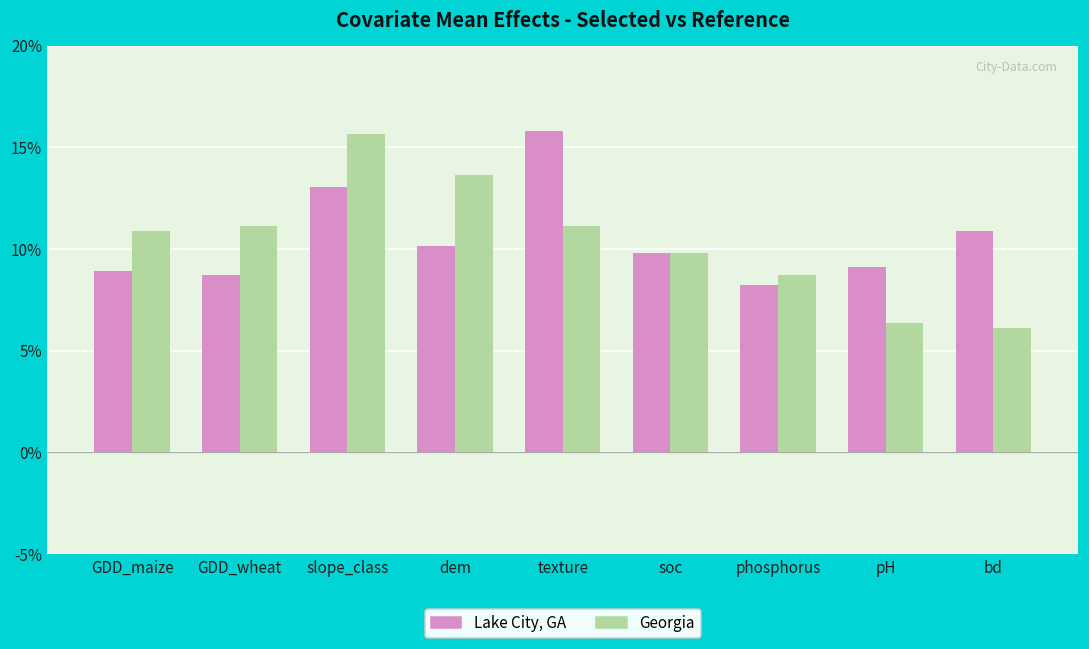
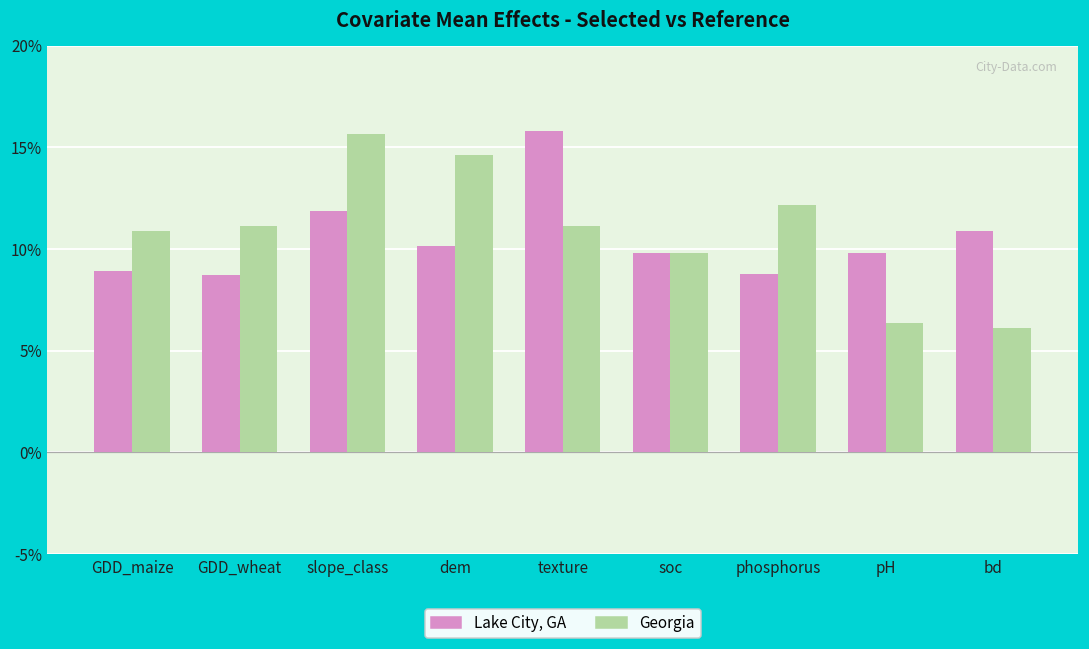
Lake City, GA, slope_class: 13.0% -> 11.9%
Georgia, dem: 13.7% -> 14.6%
Lake City, GA, phosphorus: 8.2% -> 8.8%
Georgia, phosphorus: 8.7% -> 12.2%
Lake City, GA, pH: 9.1% -> 9.8%
